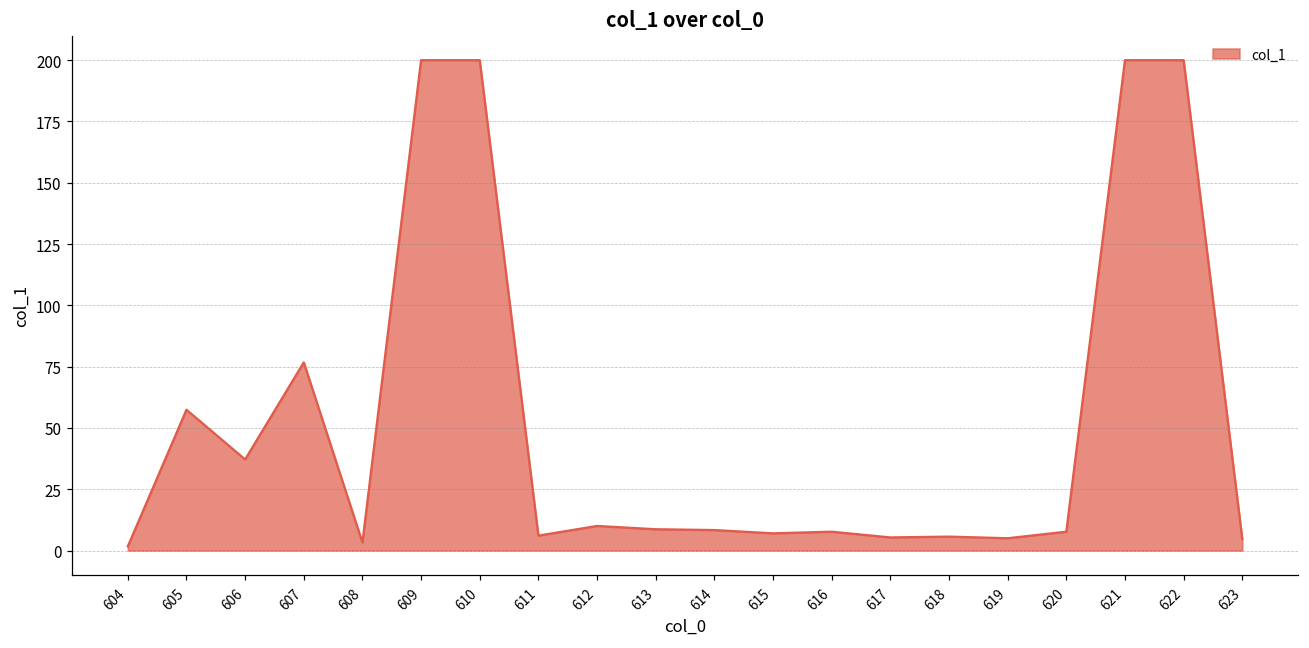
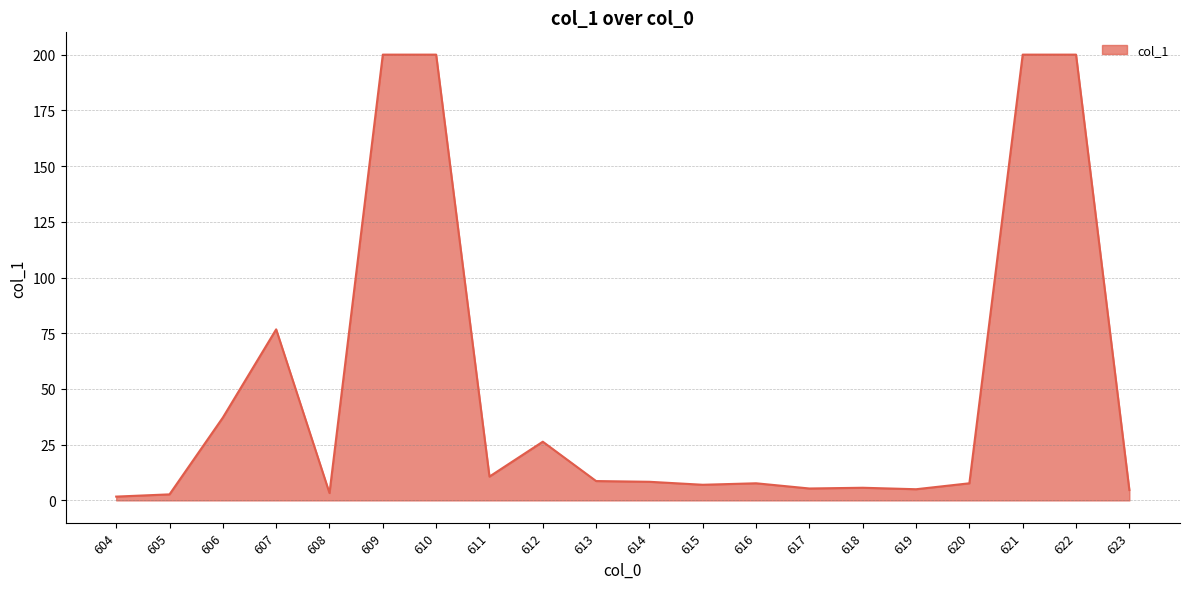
605: 57 -> 3
611: 6 -> 11
612: 10 -> 26
